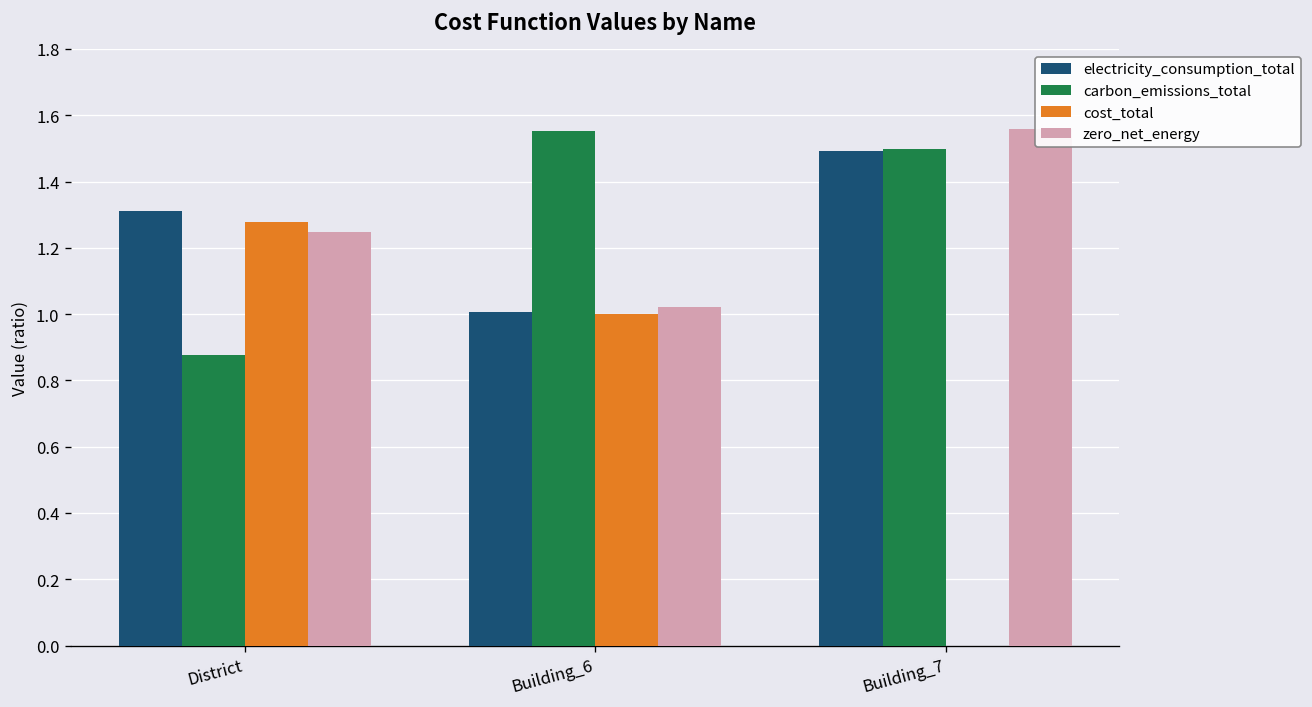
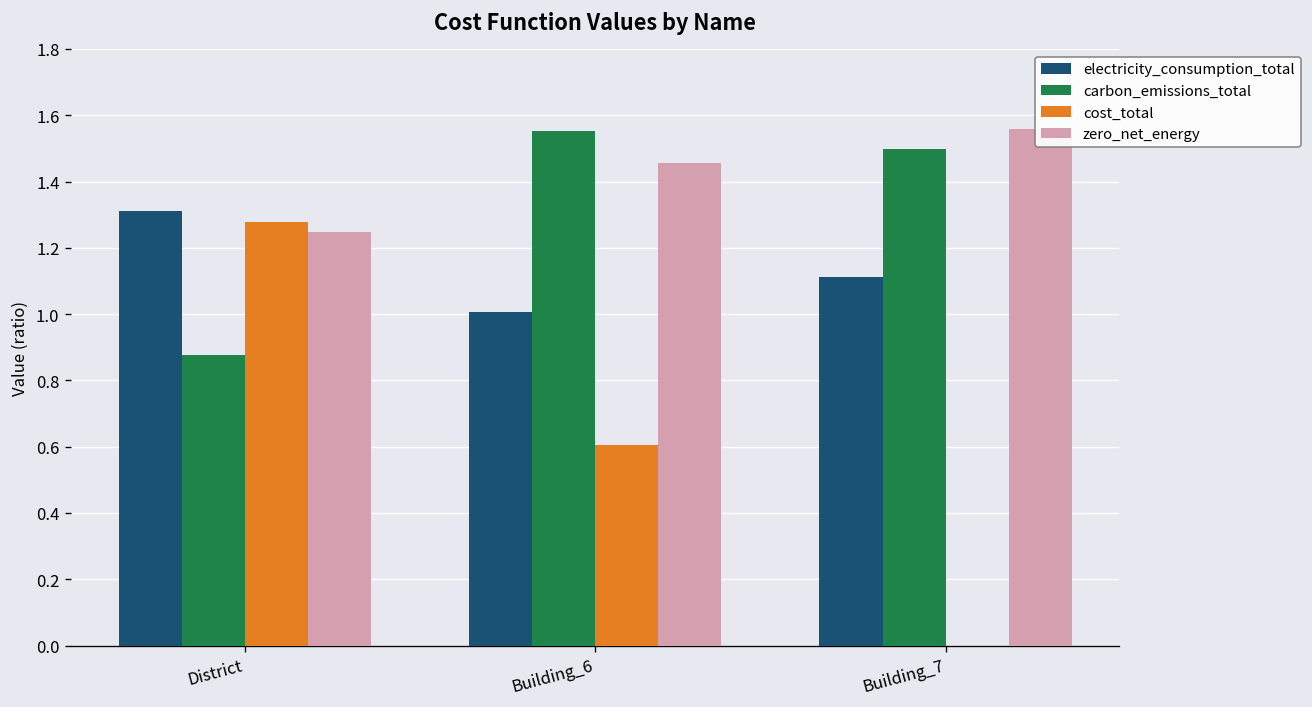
cost_total, Building_6: 1.00 -> 0.61
zero_net_energy, Building_6: 1.02 -> 1.46
electricity_consumption_total, Building_7: 1.49 -> 1.11
